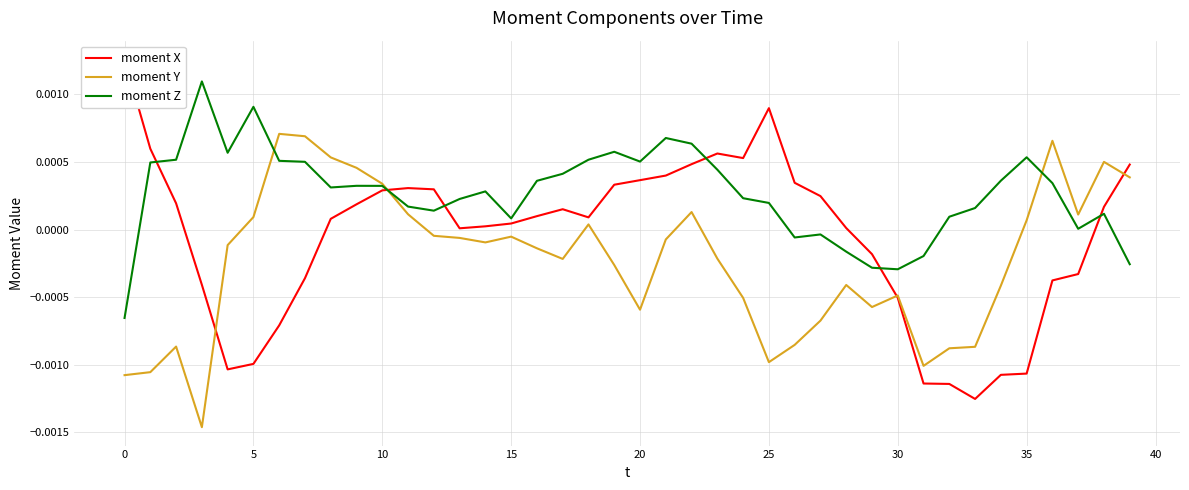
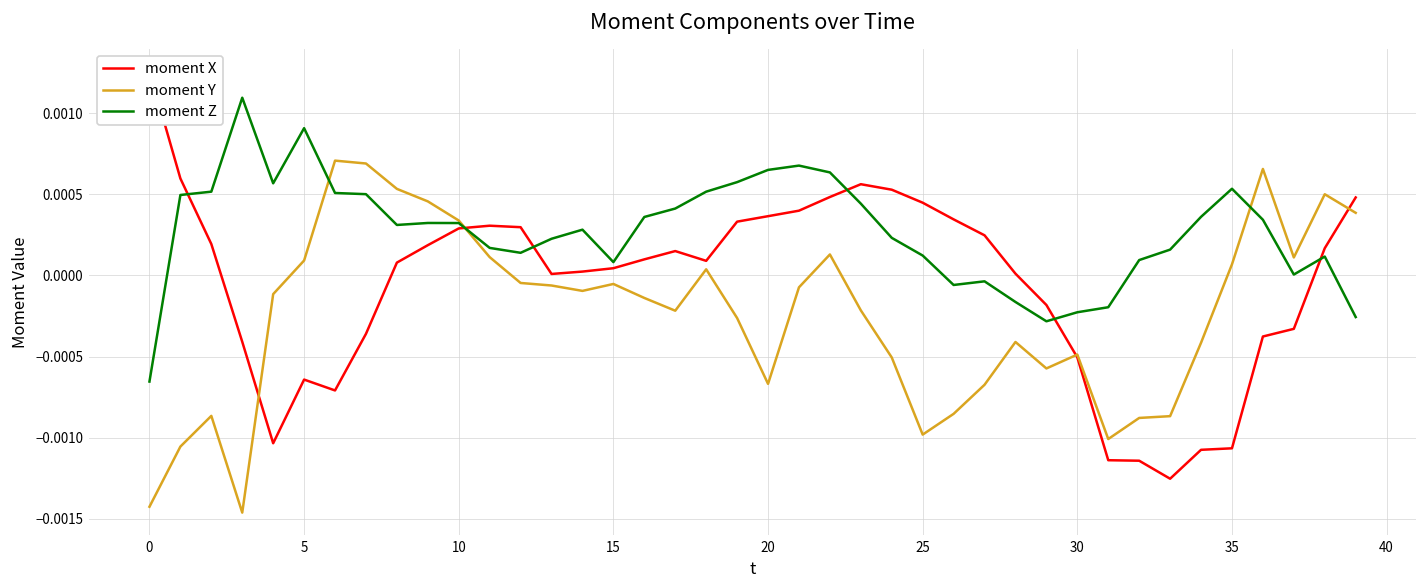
moment Y, 0: -0.00108 -> -0.00143
moment X, 5: -0.00099 -> -0.00064
moment Y, 20: -0.00059 -> -0.00067
moment Z, 20: 0.00050 -> 0.00065
moment X, 25: 0.00090 -> 0.00045
moment Z, 25: 0.00020 -> 0.00012
moment Z, 30: -0.00029 -> -0.00023
